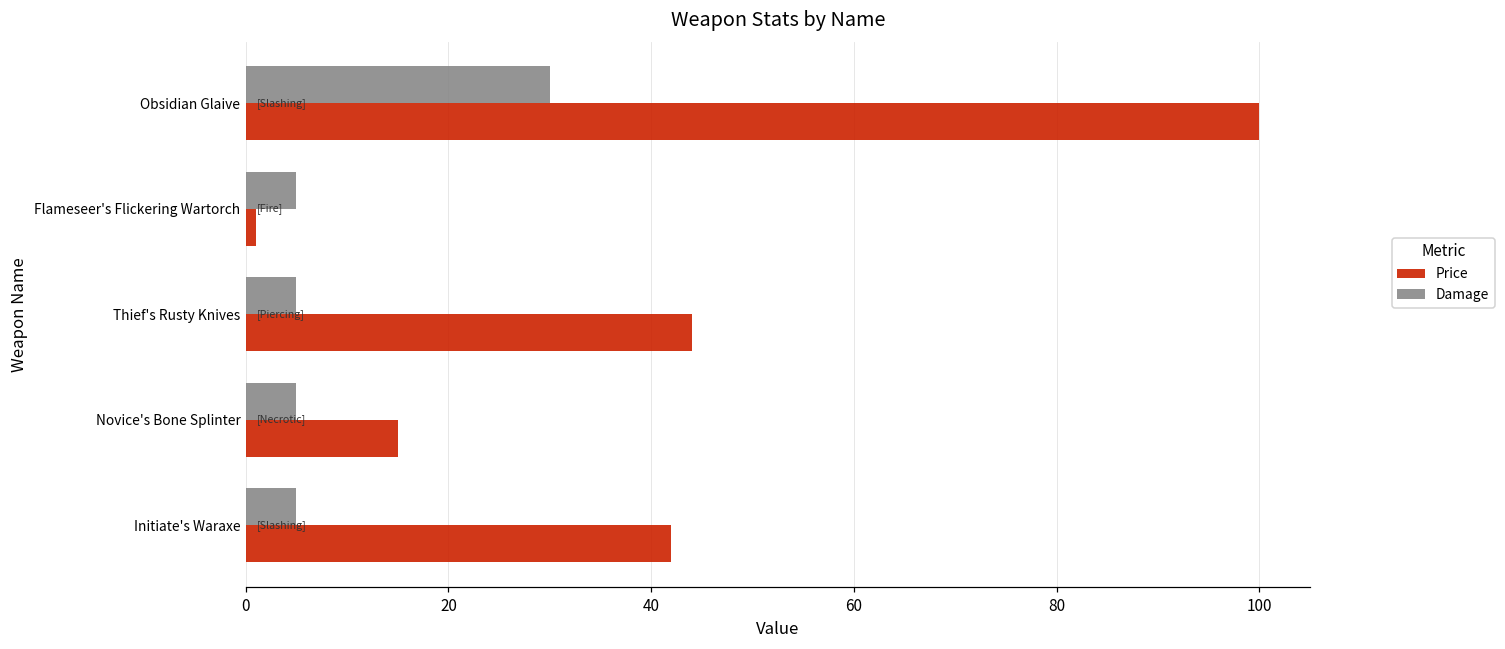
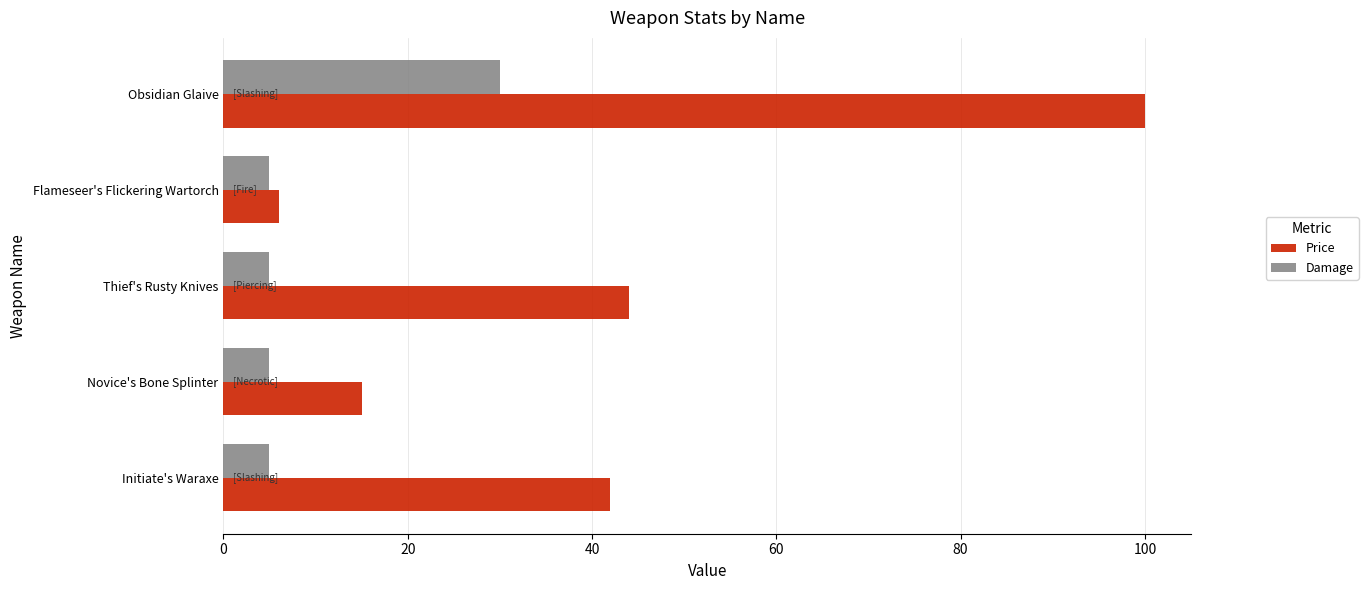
Price, Flameseer's Flickering Wartorch: 1 -> 6
